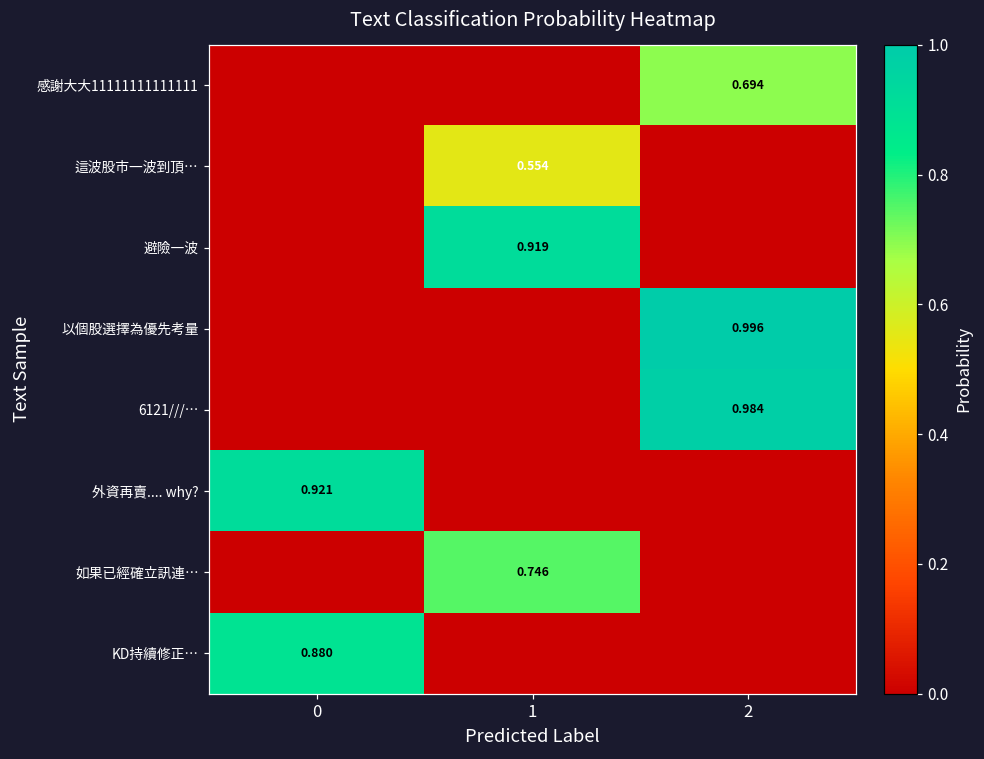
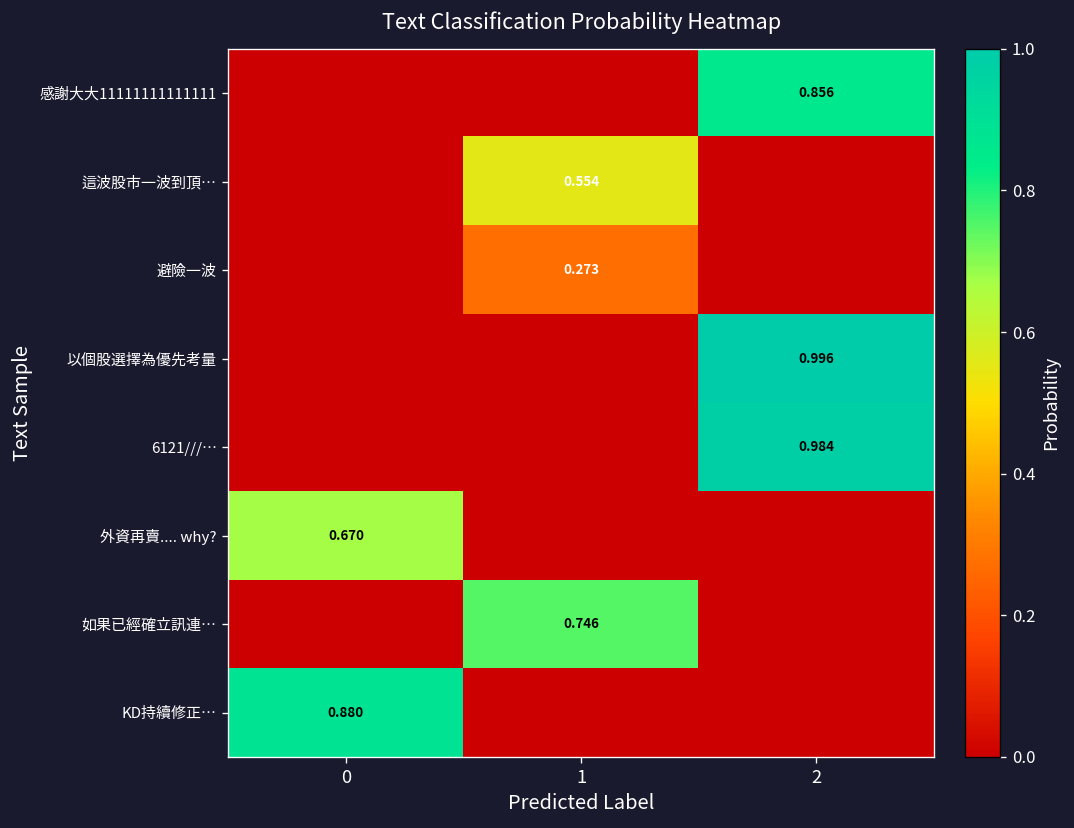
感謝大大11111111111111, 2: 0.694 -> 0.856
避險一波, 1: 0.919 -> 0.273
外資再賣.... why?, 0: 0.921 -> 0.670
